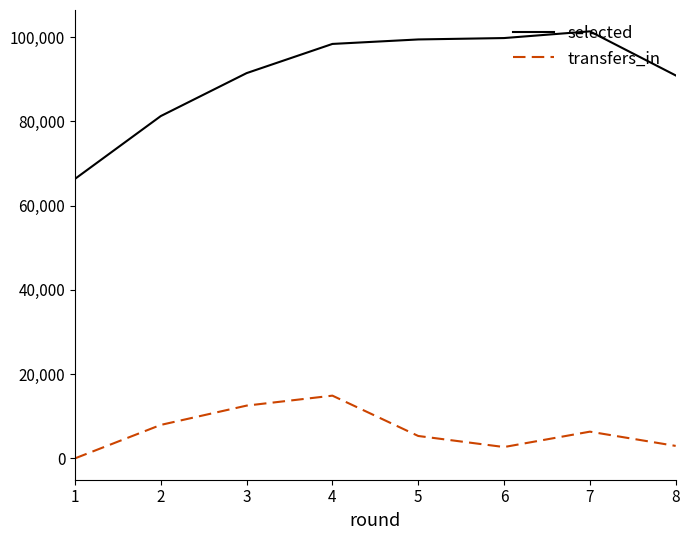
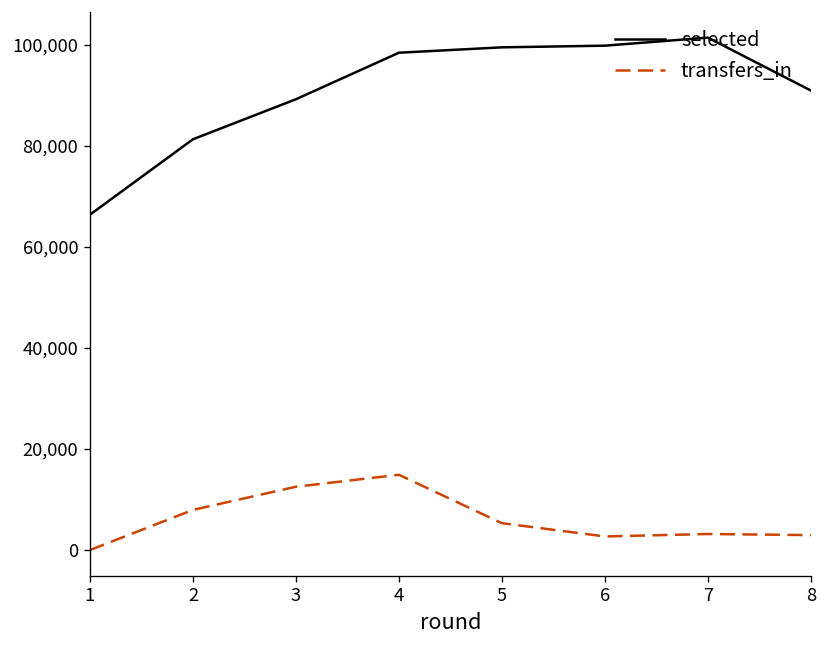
selected, 3: 91,000 -> 89,000
transfers_in, 7: 6,000 -> 3,000
